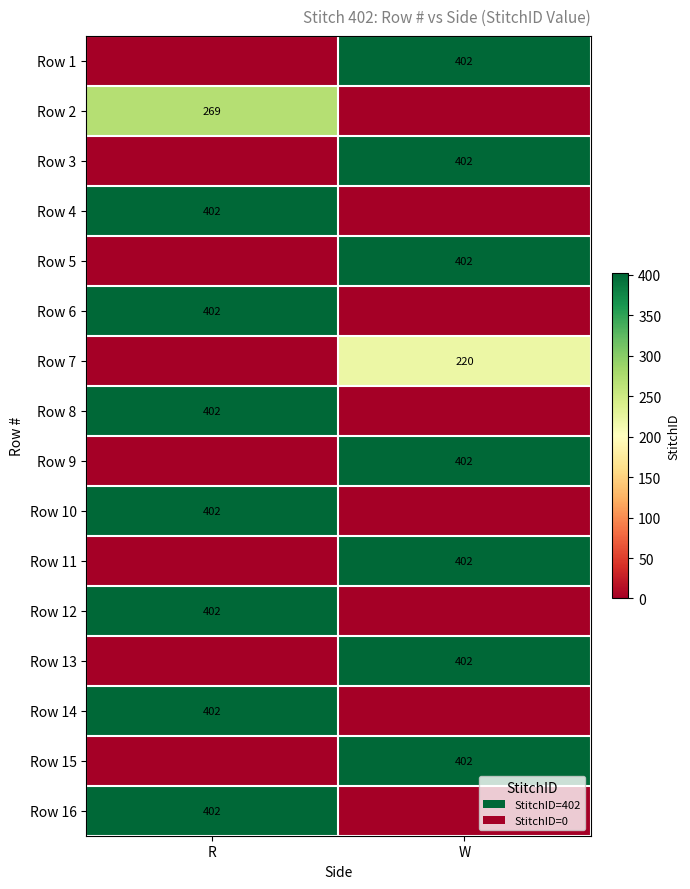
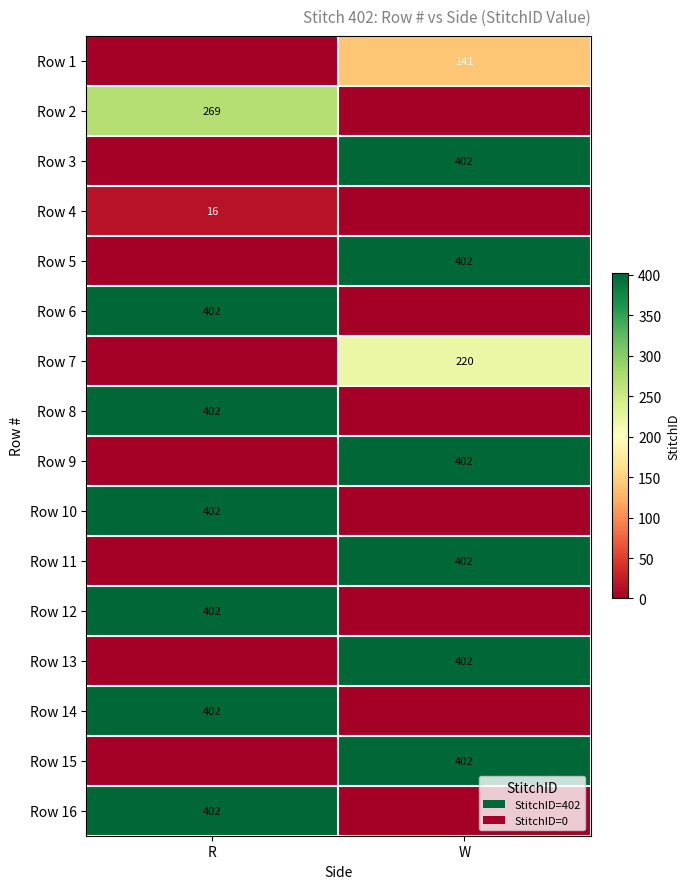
Row 1, W: 402 -> 141
Row 4, R: 402 -> 16
